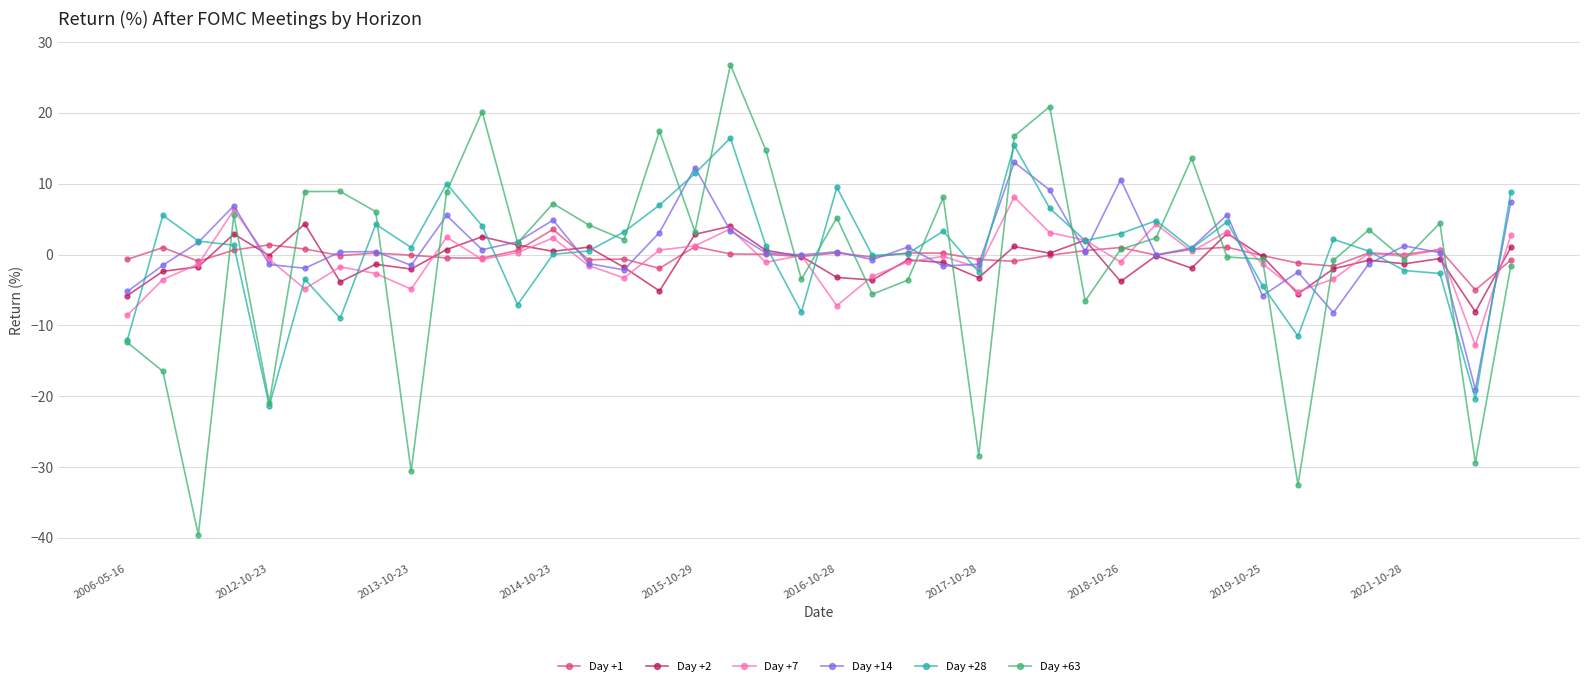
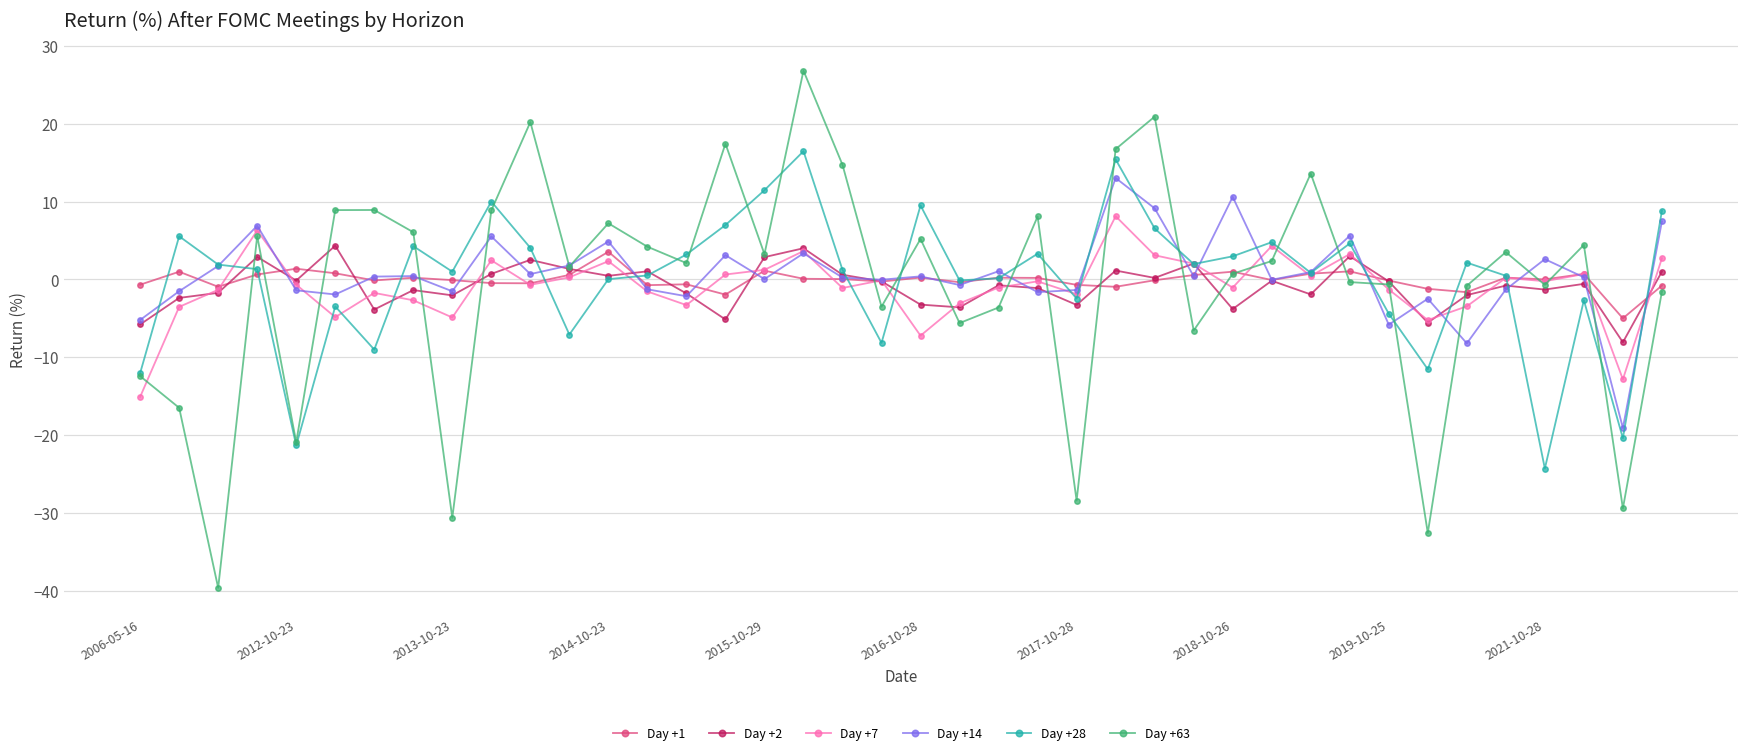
Day +7, 2006-05-16: -9 -> -15
Day +14, 2015-10-29: 12 -> 0
Day +14, 2021-10-28: 1 -> 3
Day +28, 2021-10-28: -2 -> -24
